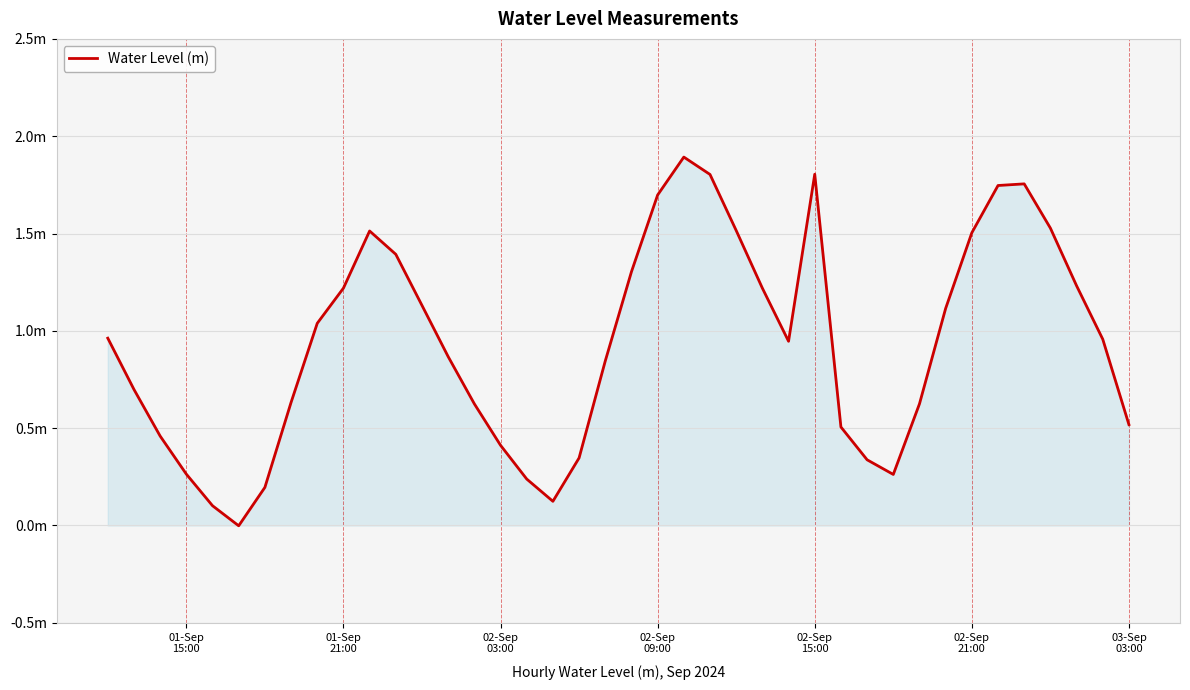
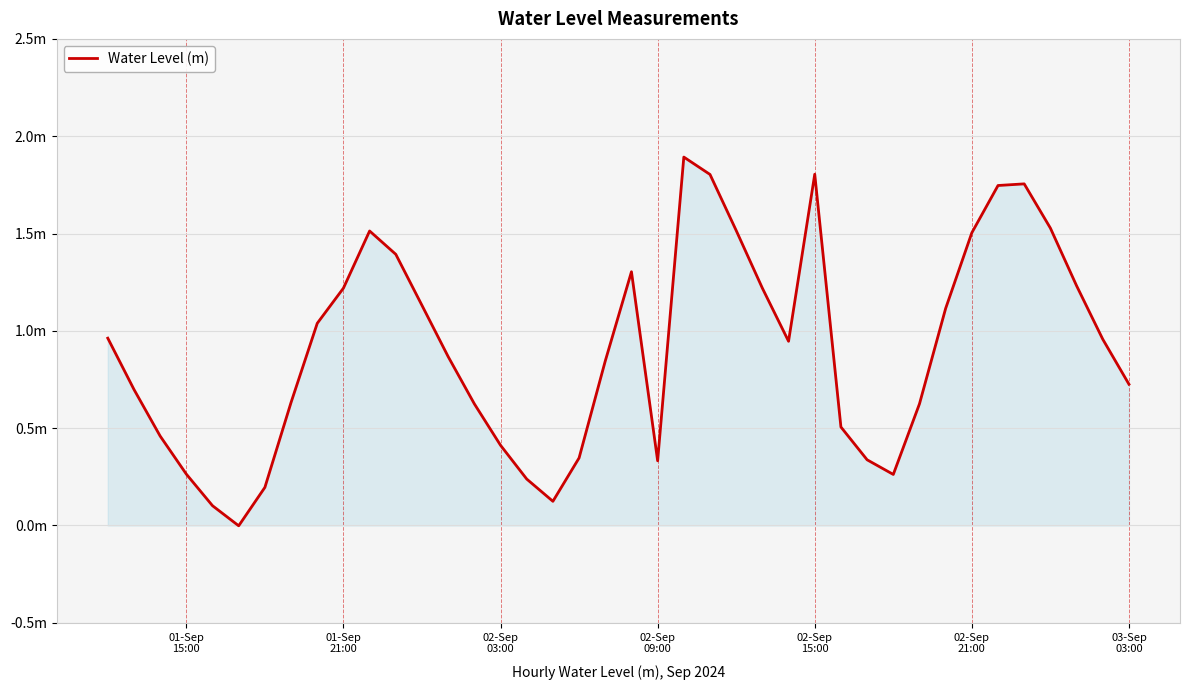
02-Sep 09:00: 1.70m -> 0.33m
03-Sep 03:00: 0.52m -> 0.73m
